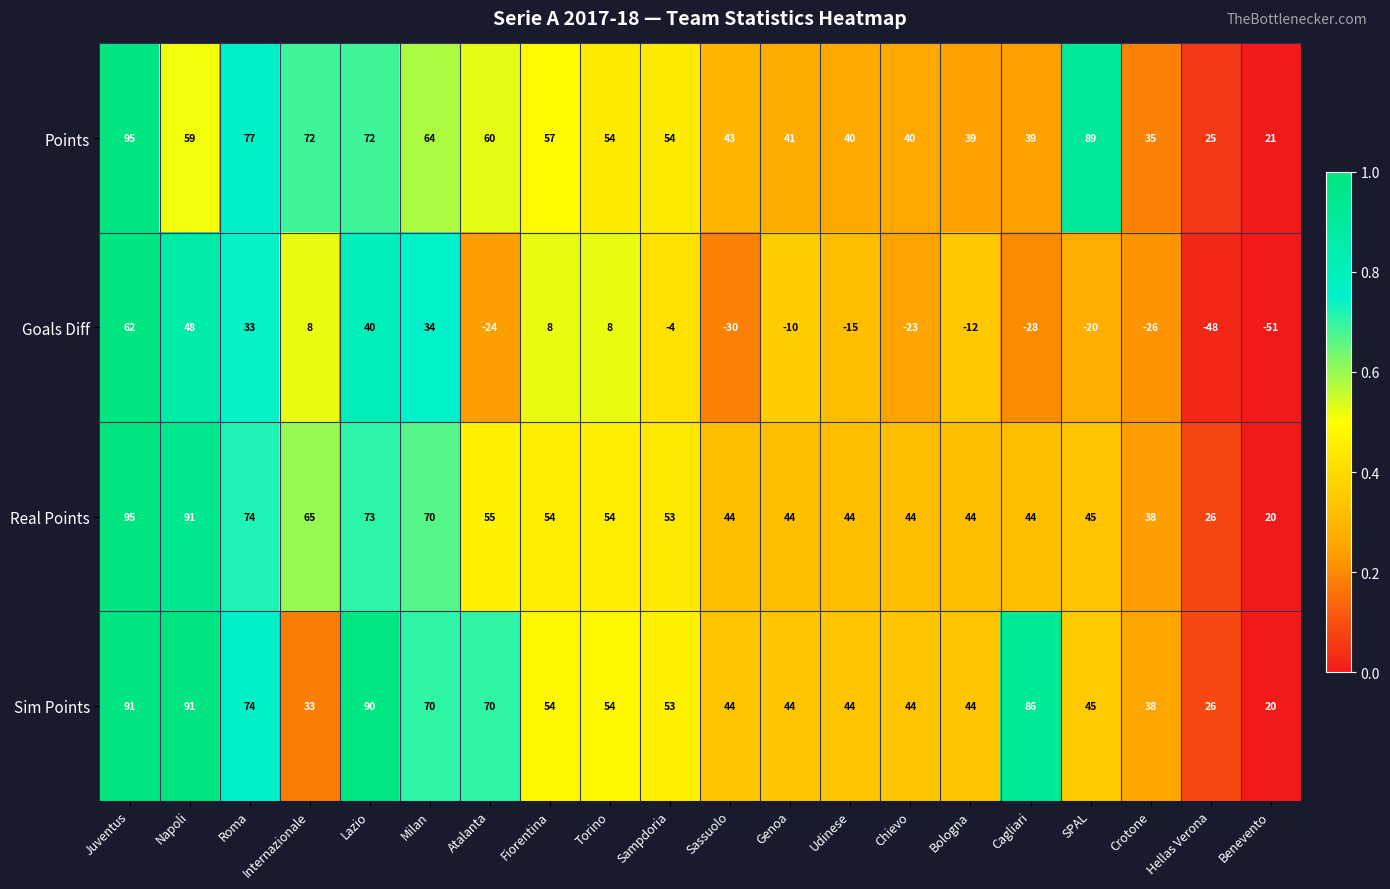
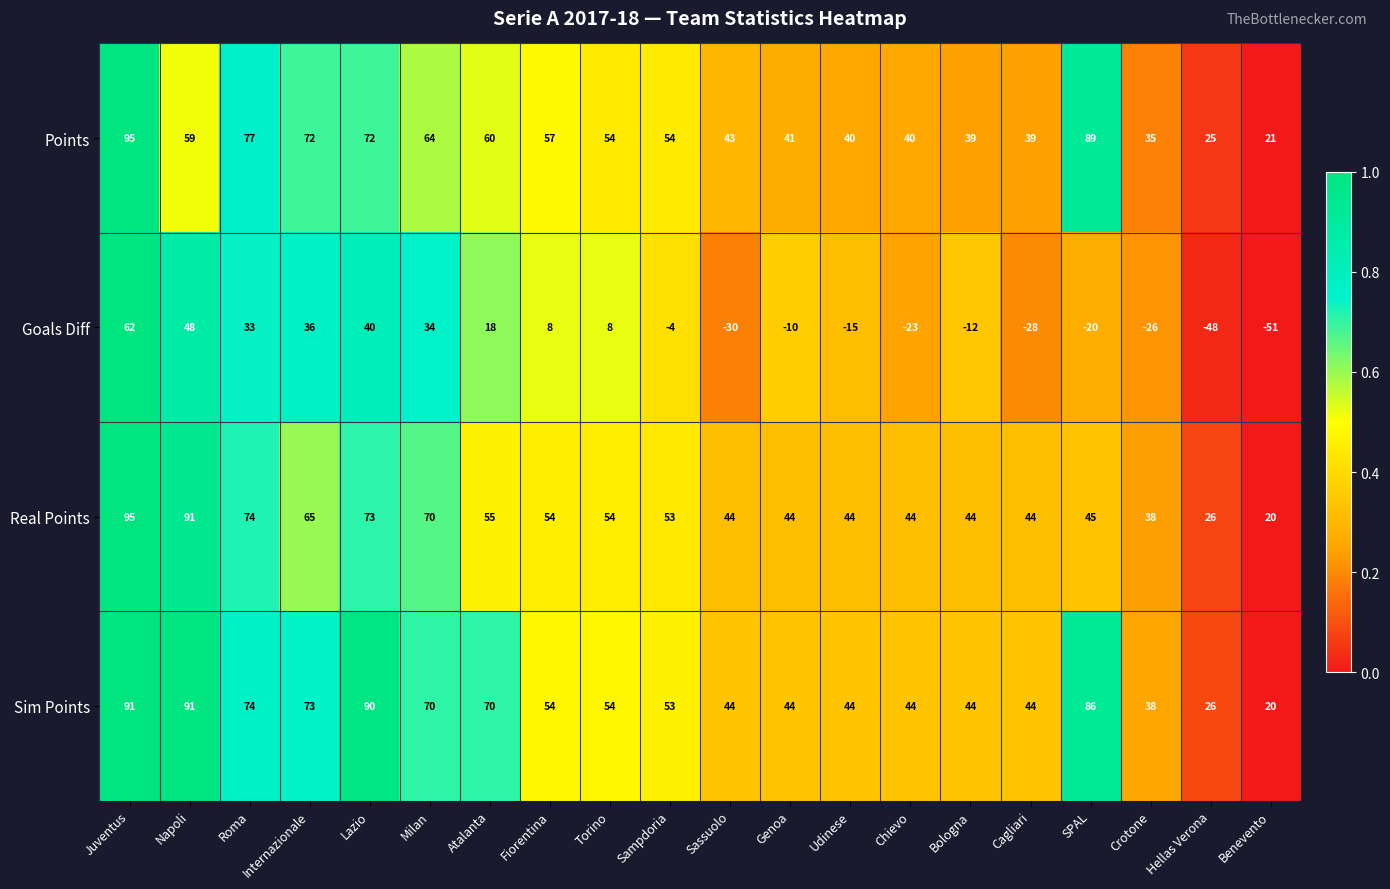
Goals Diff, Internazionale: 8 -> 36
Goals Diff, Atalanta: -24 -> 18
Sim Points, Internazionale: 33 -> 73
Sim Points, Cagliari: 86 -> 44
Sim Points, SPAL: 45 -> 86
